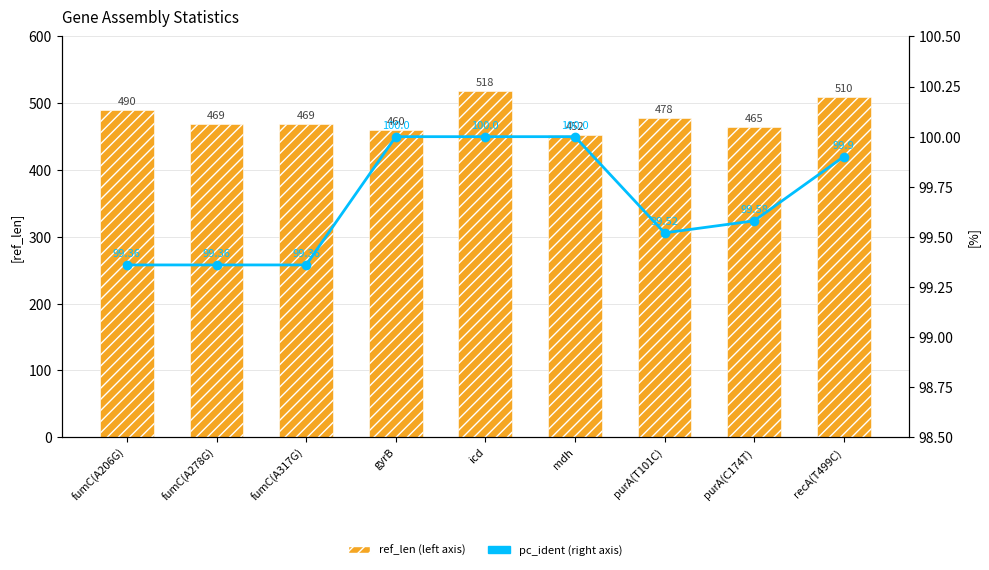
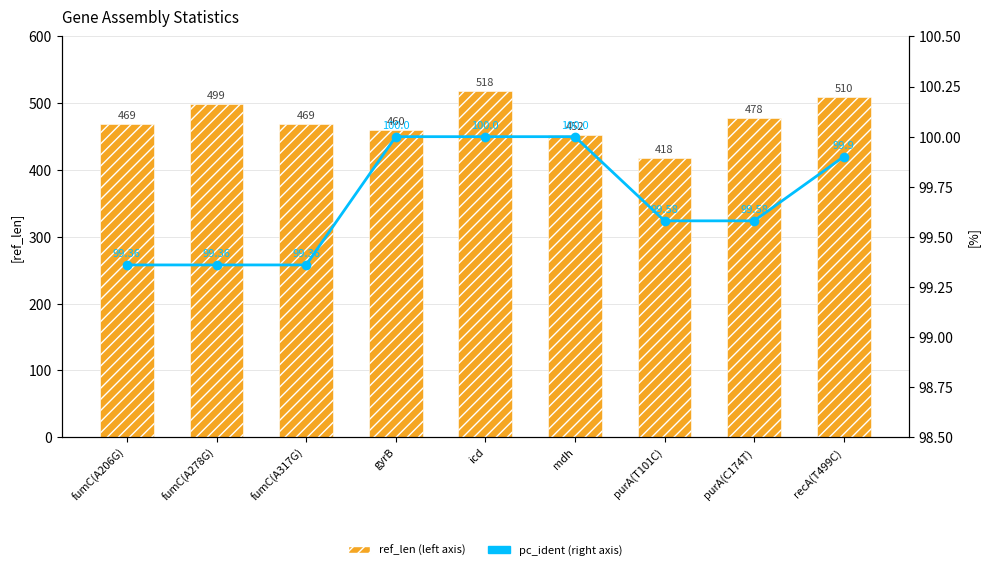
ref_len (left axis), fumC(A206G): 490 -> 469
ref_len (left axis), fumC(A278G): 469 -> 499
ref_len (left axis), purA(T101C): 478 -> 418
ref_len (left axis), purA(C174T): 465 -> 478
pc_ident (right axis), purA(T101C): 99.52 -> 99.58
